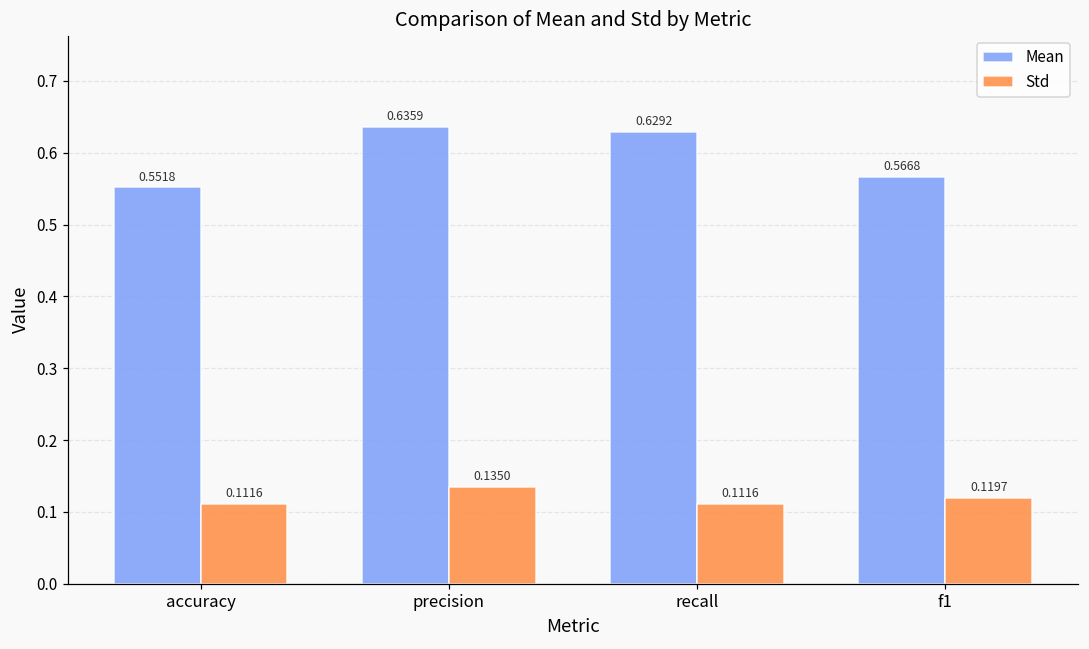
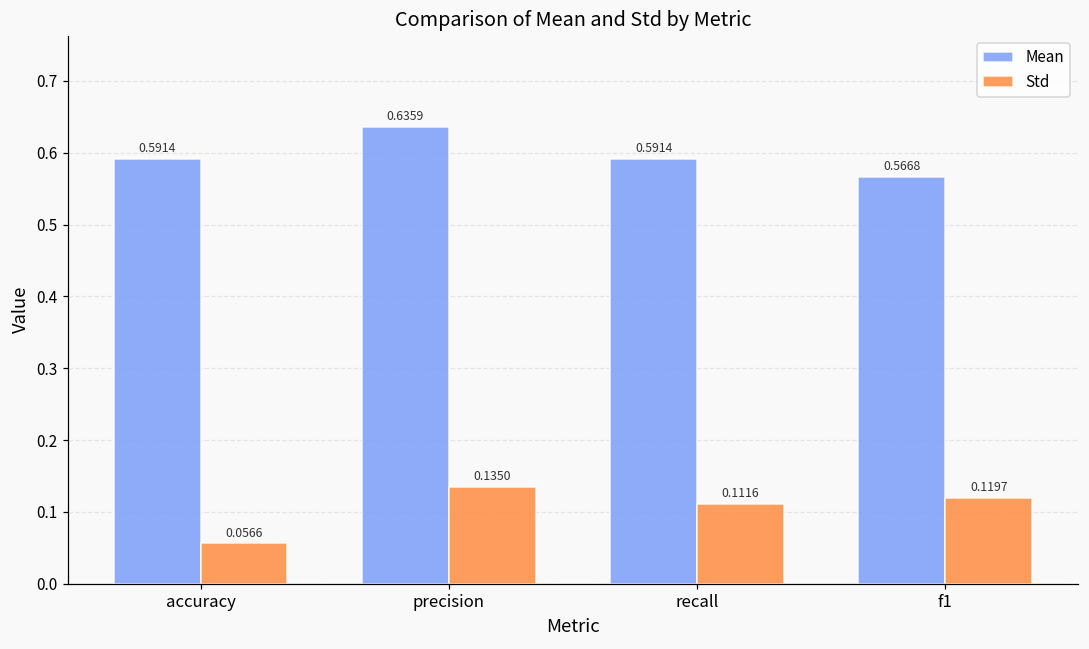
Mean, accuracy: 0.5518 -> 0.5914
Std, accuracy: 0.1116 -> 0.0566
Mean, recall: 0.6292 -> 0.5914
